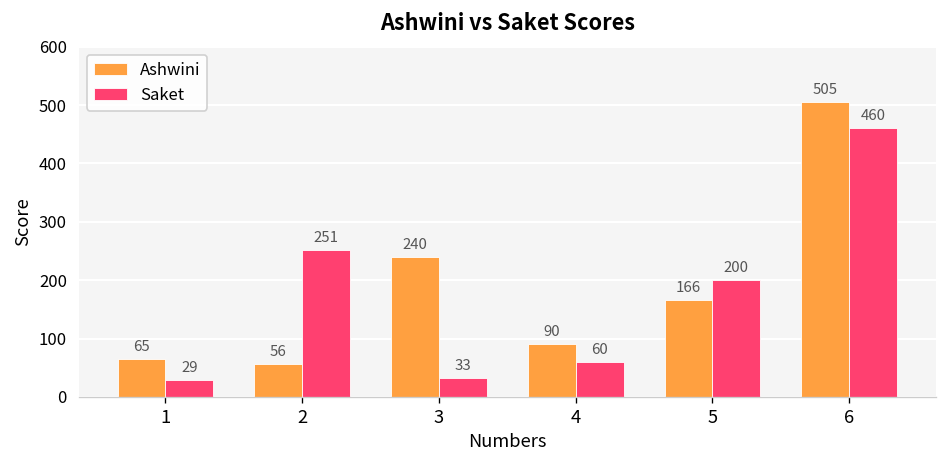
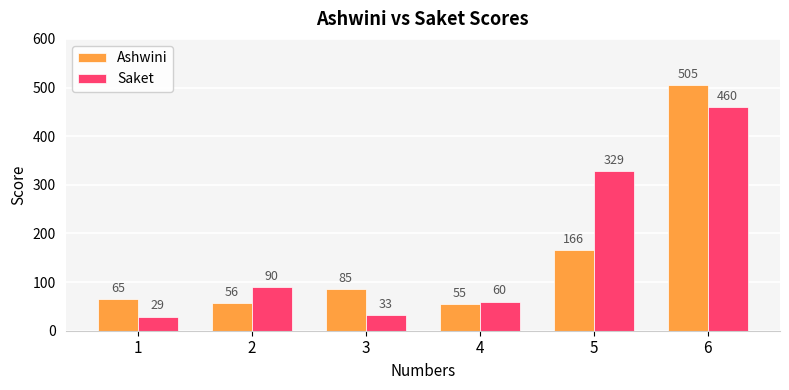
Saket, 2: 251 -> 90
Ashwini, 3: 240 -> 85
Ashwini, 4: 90 -> 55
Saket, 5: 200 -> 329
